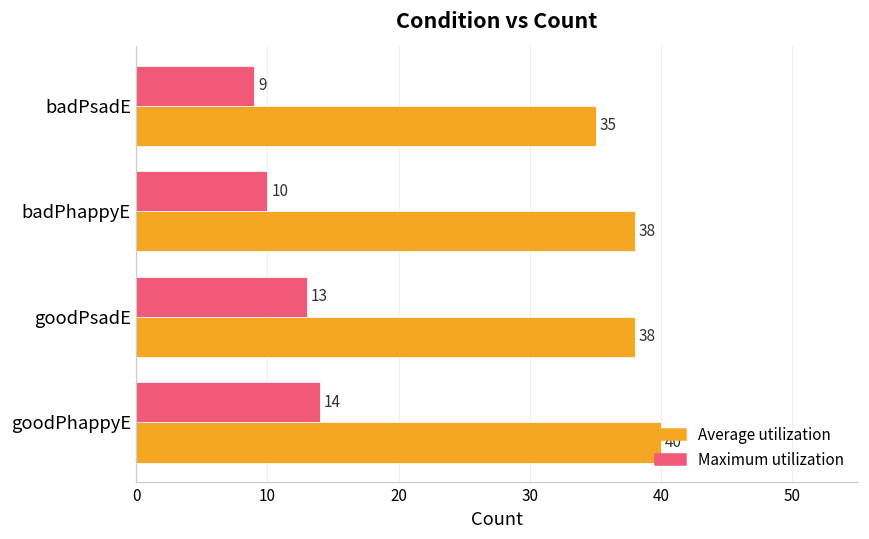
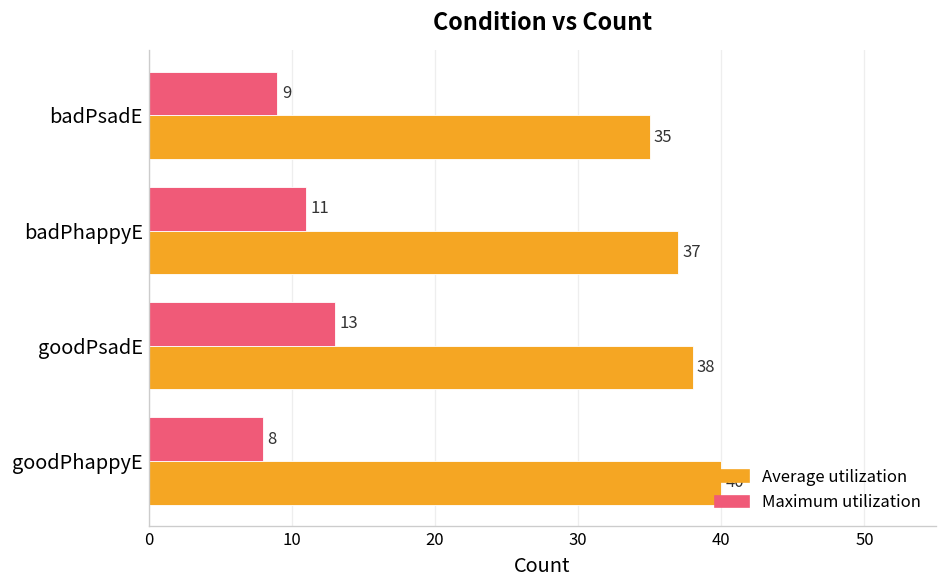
Maximum utilization, badPhappyE: 10 -> 11
Average utilization, badPhappyE: 38 -> 37
Maximum utilization, goodPhappyE: 14 -> 8
